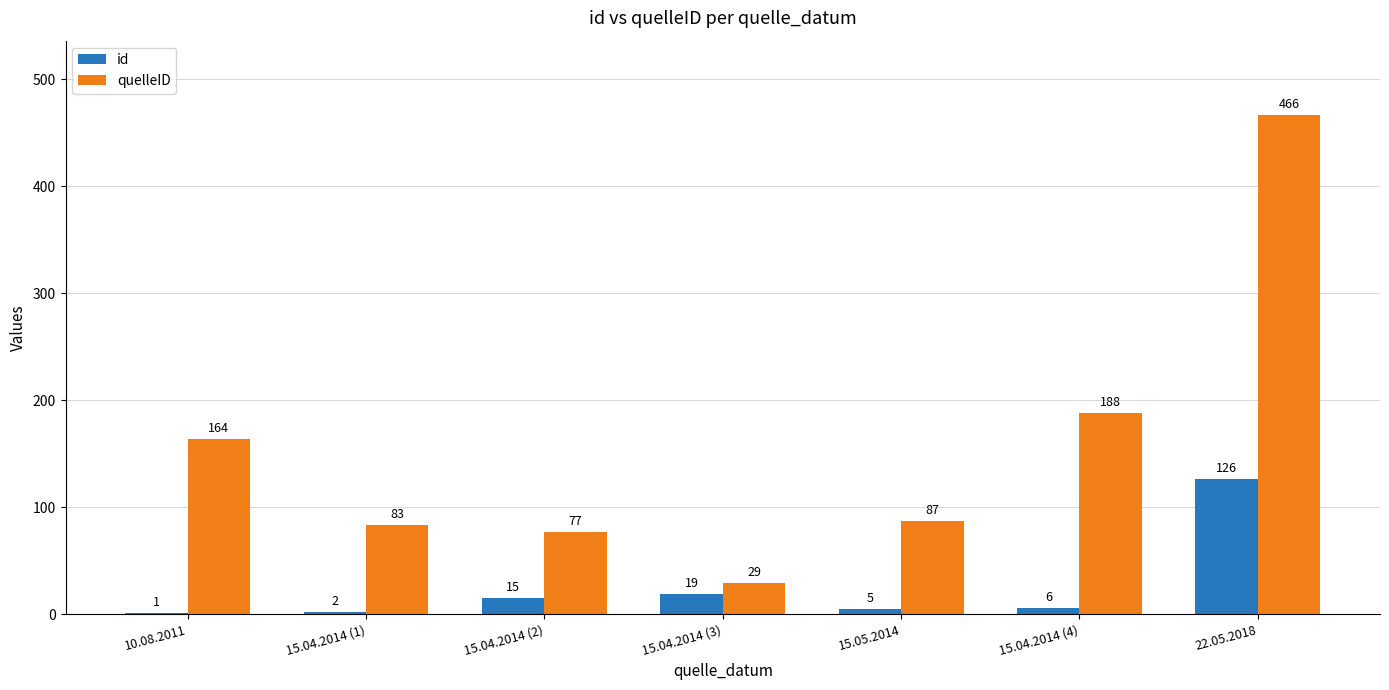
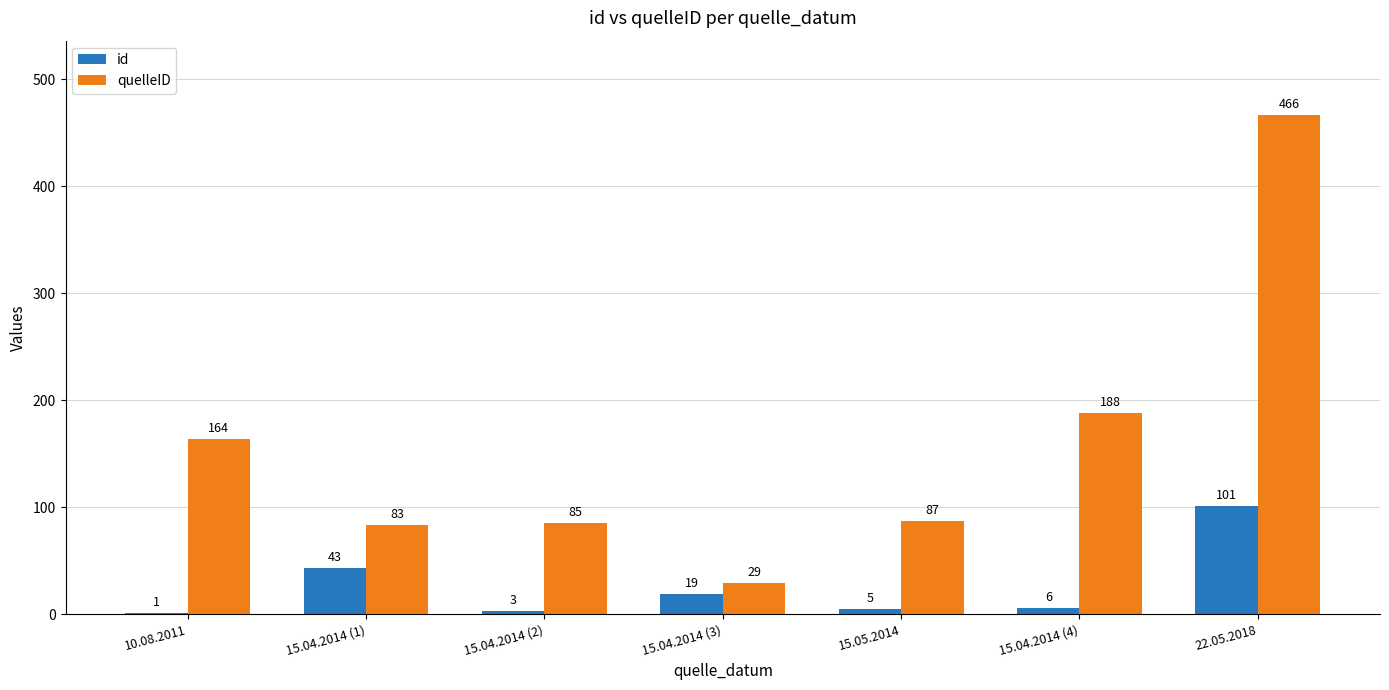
id, 15.04.2014 (1): 2 -> 43
id, 15.04.2014 (2): 15 -> 3
quelleID, 15.04.2014 (2): 77 -> 85
id, 22.05.2018: 126 -> 101
